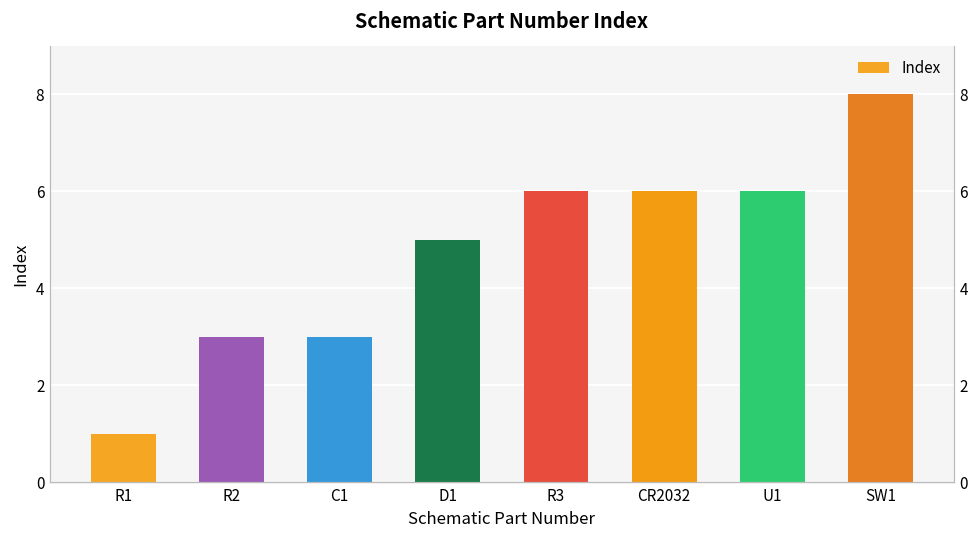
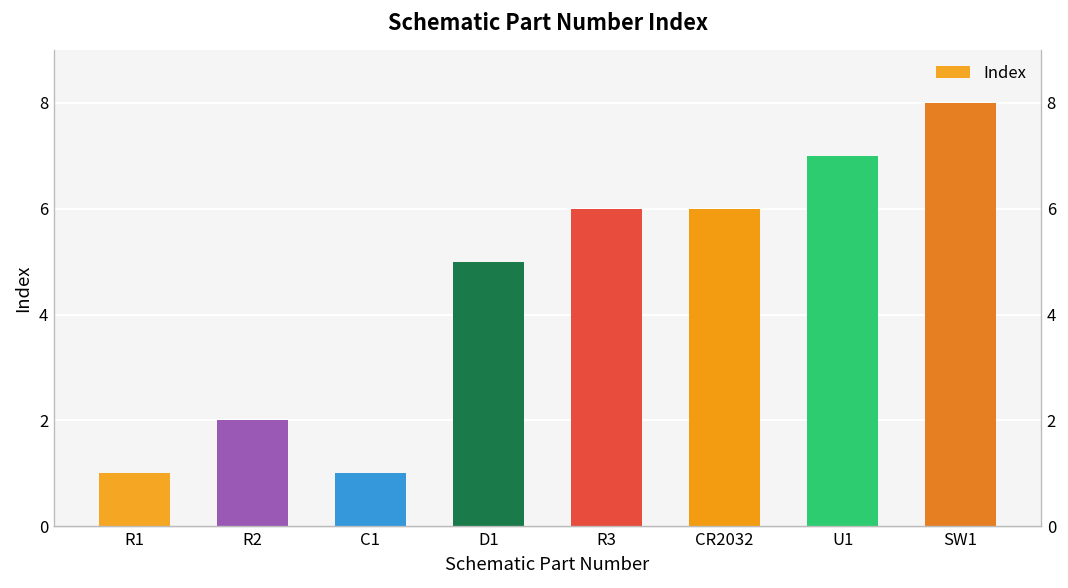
R2: 3 -> 2
C1: 3 -> 1
U1: 6 -> 7
